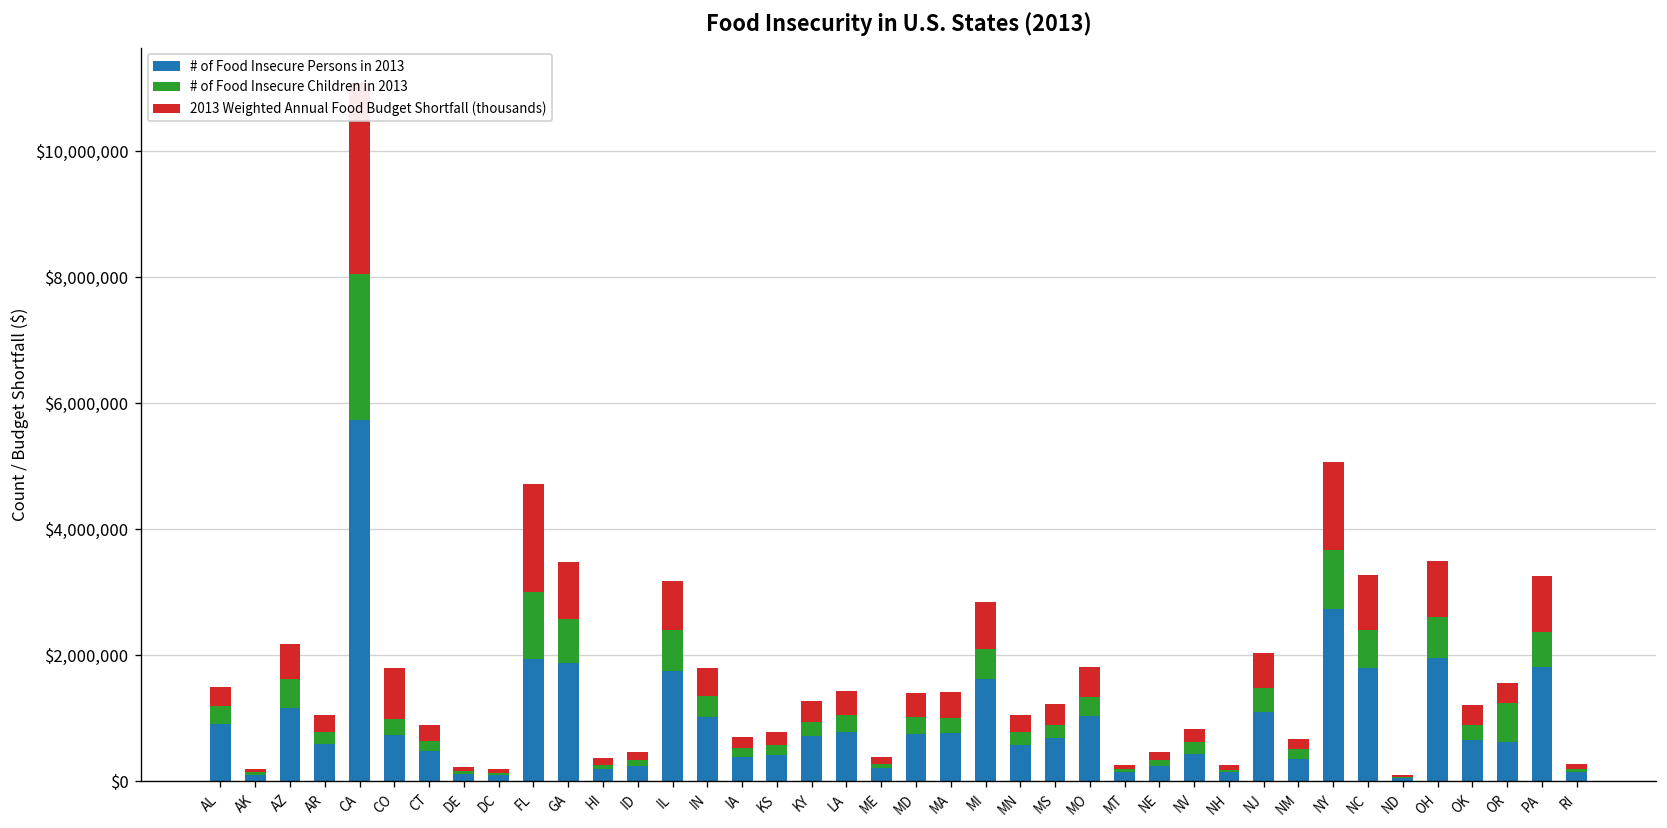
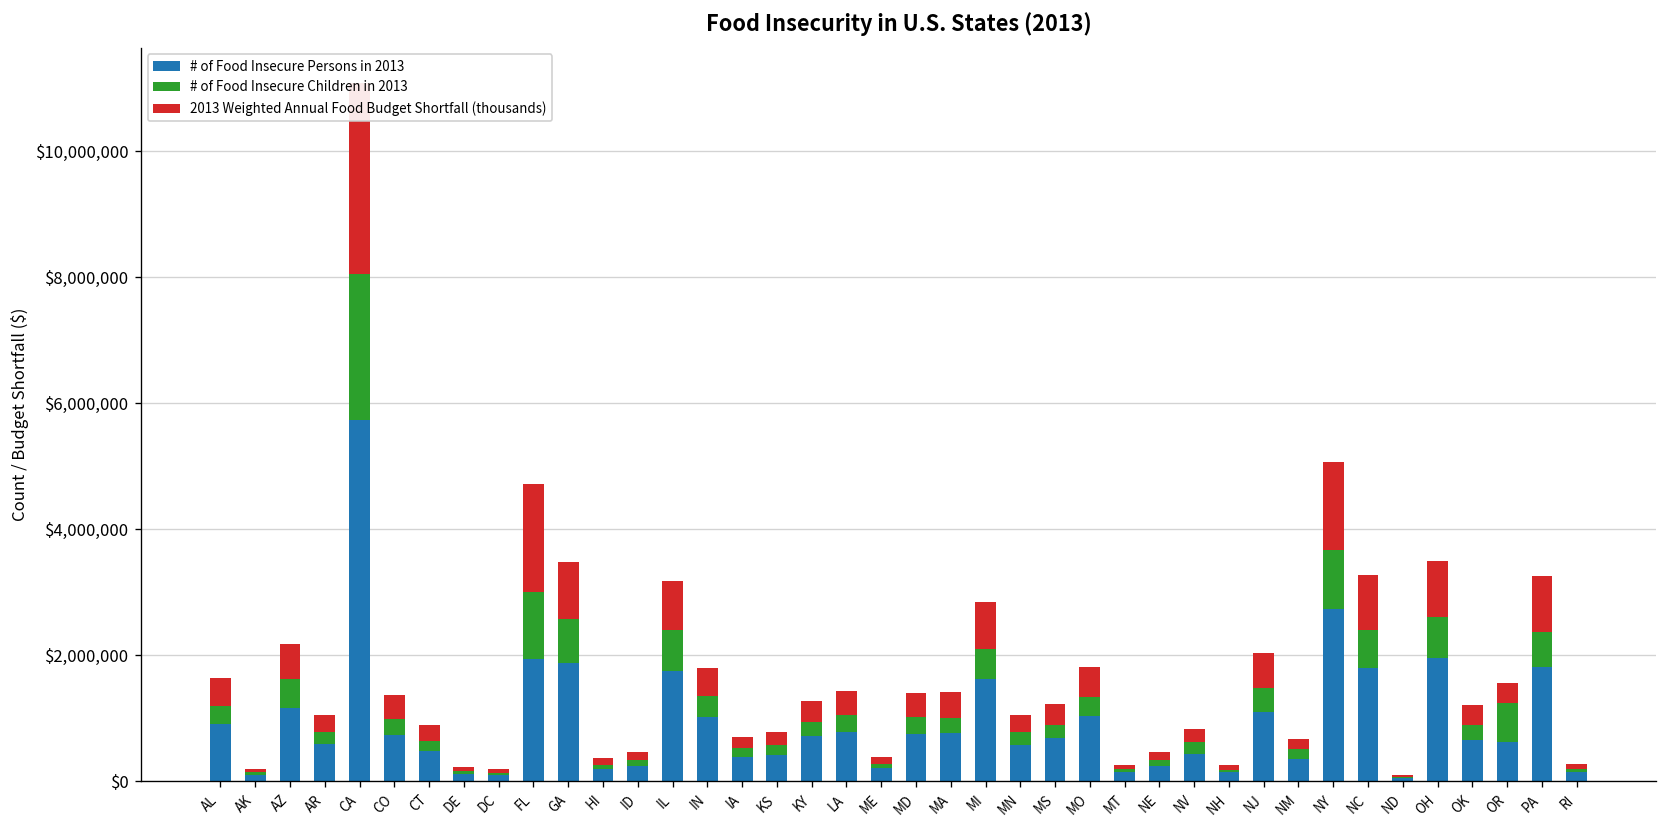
2013 Weighted Annual Food Budget Shortfall (thousands), AL: $300,000 -> $400,000
2013 Weighted Annual Food Budget Shortfall (thousands), CO: $800,000 -> $400,000
